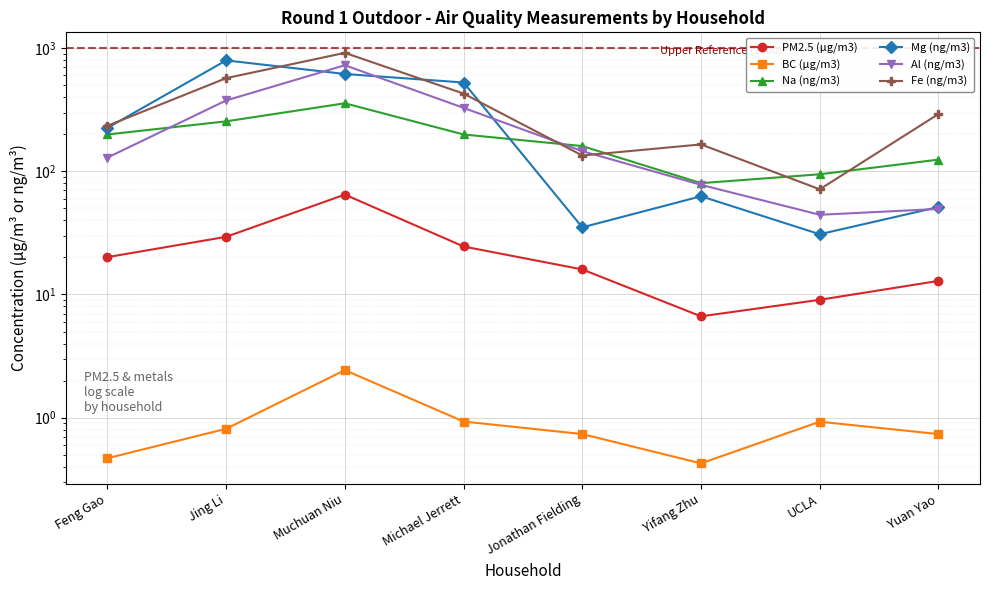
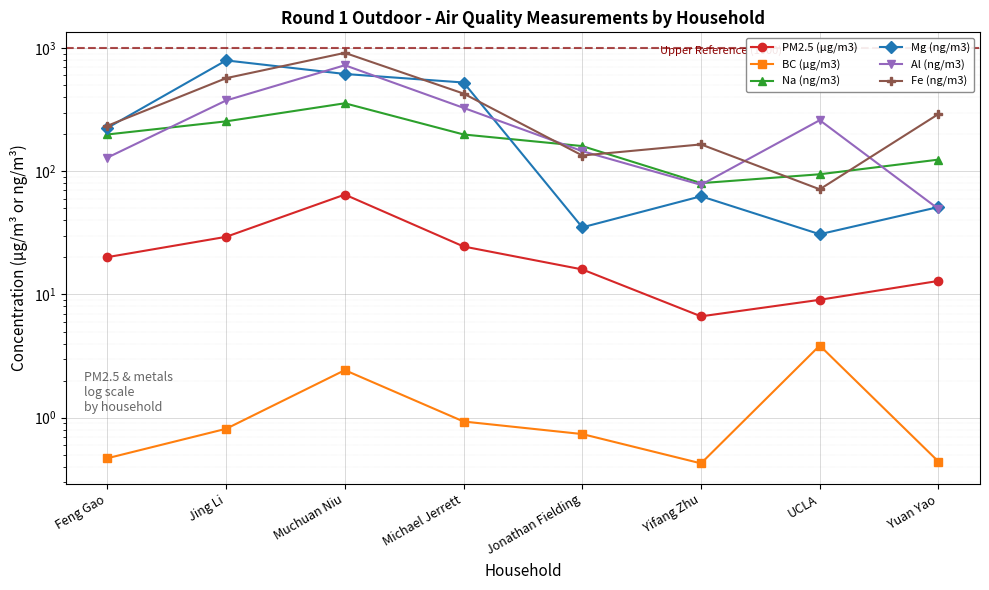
BC (µg/m3), UCLA: 0.9 -> 3.9
Al (ng/m3), UCLA: 44 -> 260
BC (µg/m3), Yuan Yao: 0.7 -> 0.44
